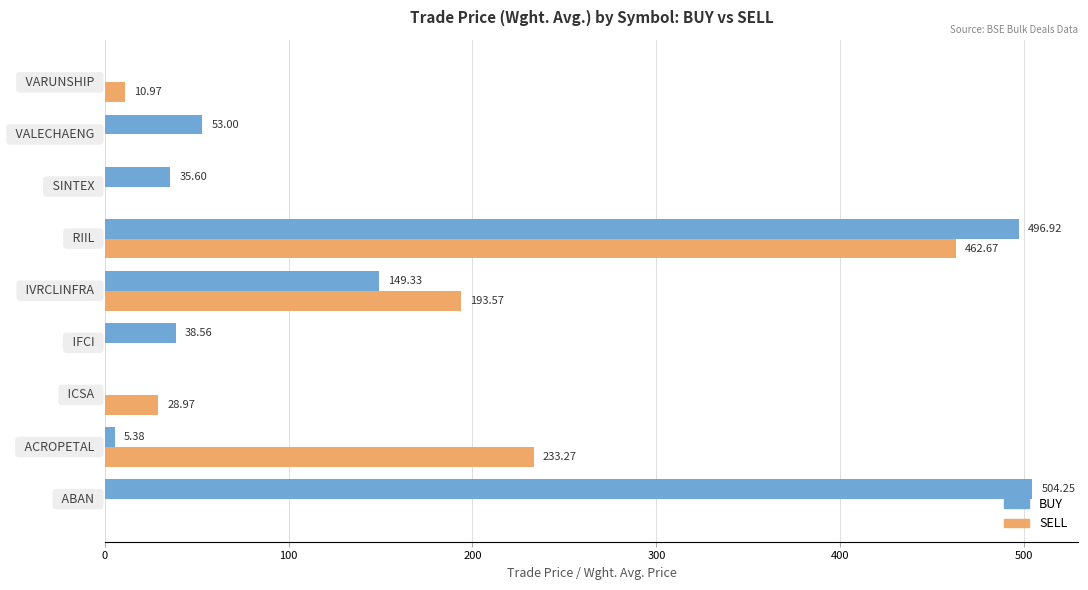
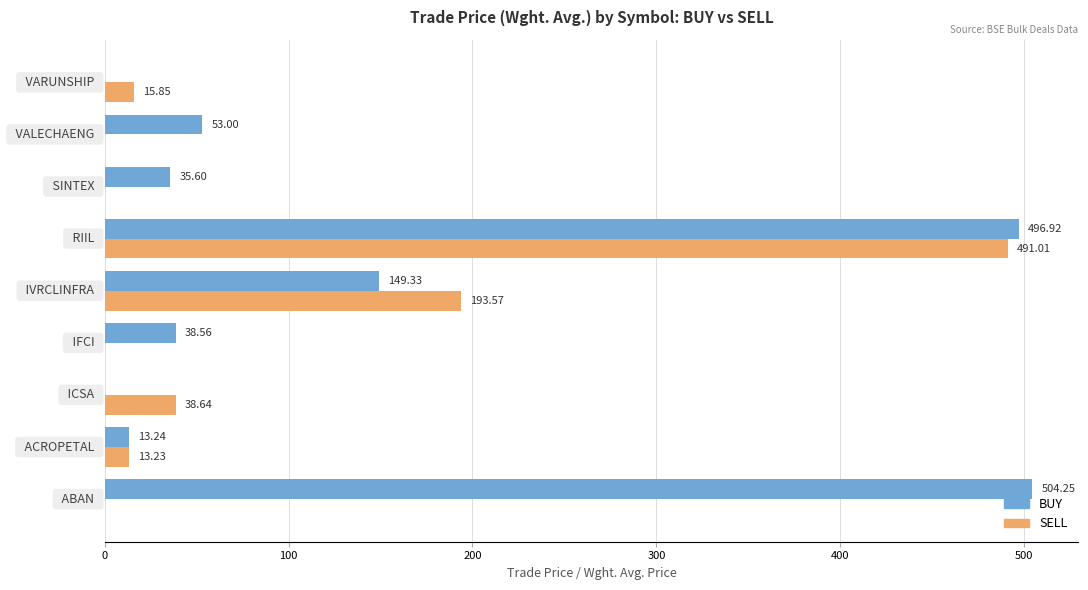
SELL, VARUNSHIP: 10.97 -> 15.85
SELL, RIIL: 462.67 -> 491.01
SELL, ICSA: 28.97 -> 38.64
BUY, ACROPETAL: 5.38 -> 13.24
SELL, ACROPETAL: 233.27 -> 13.23
